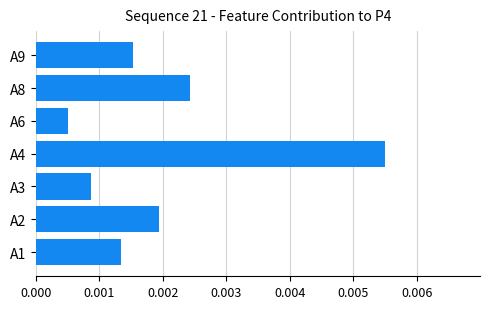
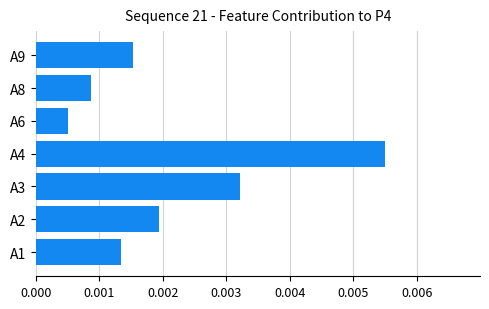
A8: 0.0024 -> 0.0009
A3: 0.0009 -> 0.0032
